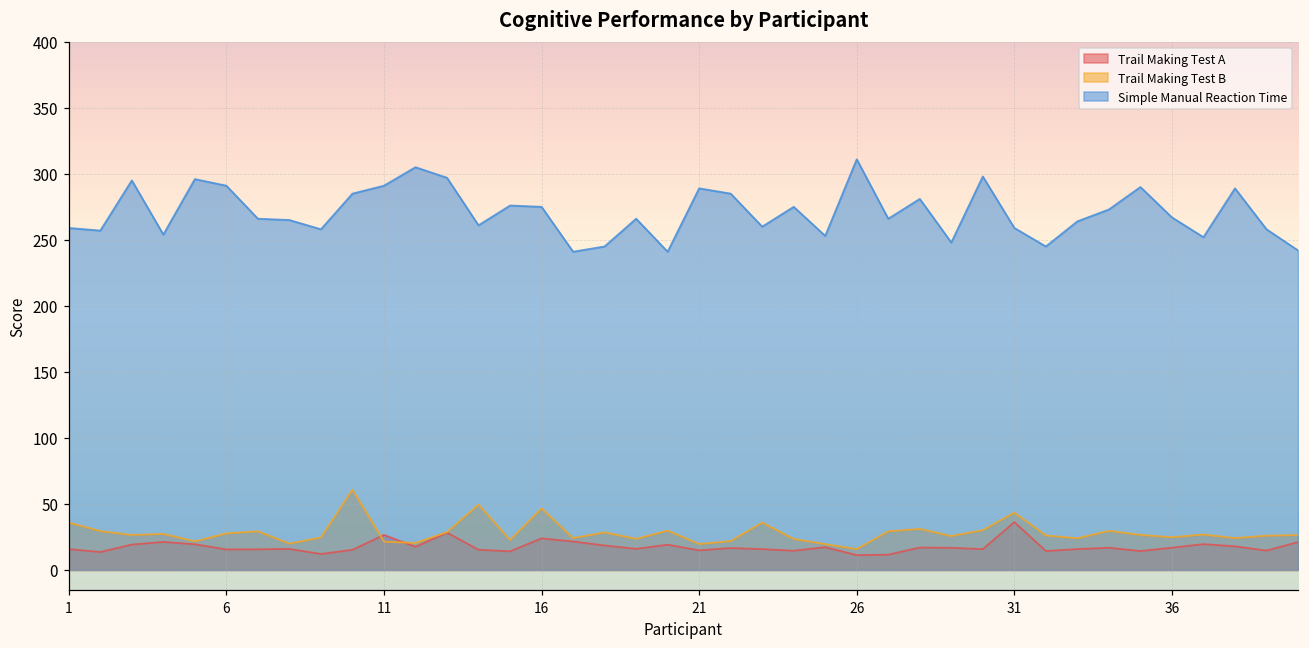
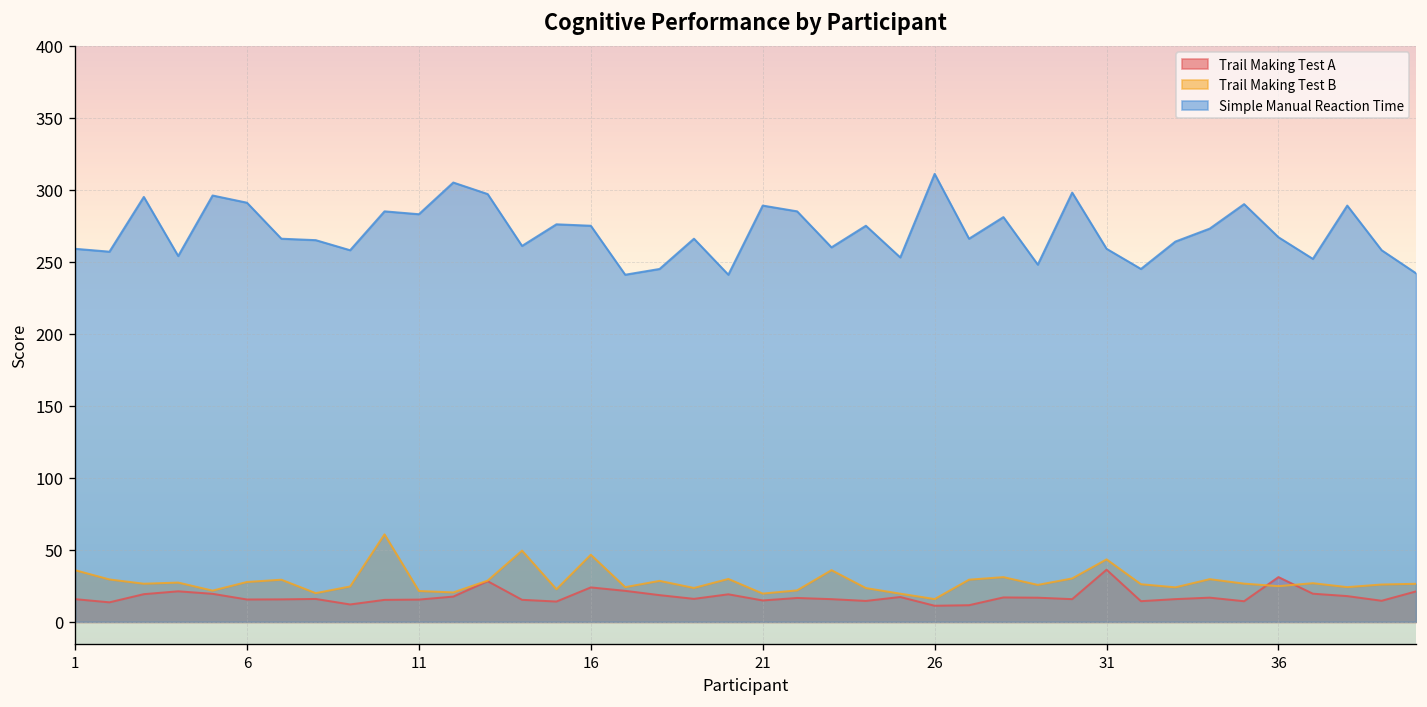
Trail Making Test A, 11: 26 -> 15
Simple Manual Reaction Time, 11: 291 -> 283
Trail Making Test A, 36: 17 -> 31
